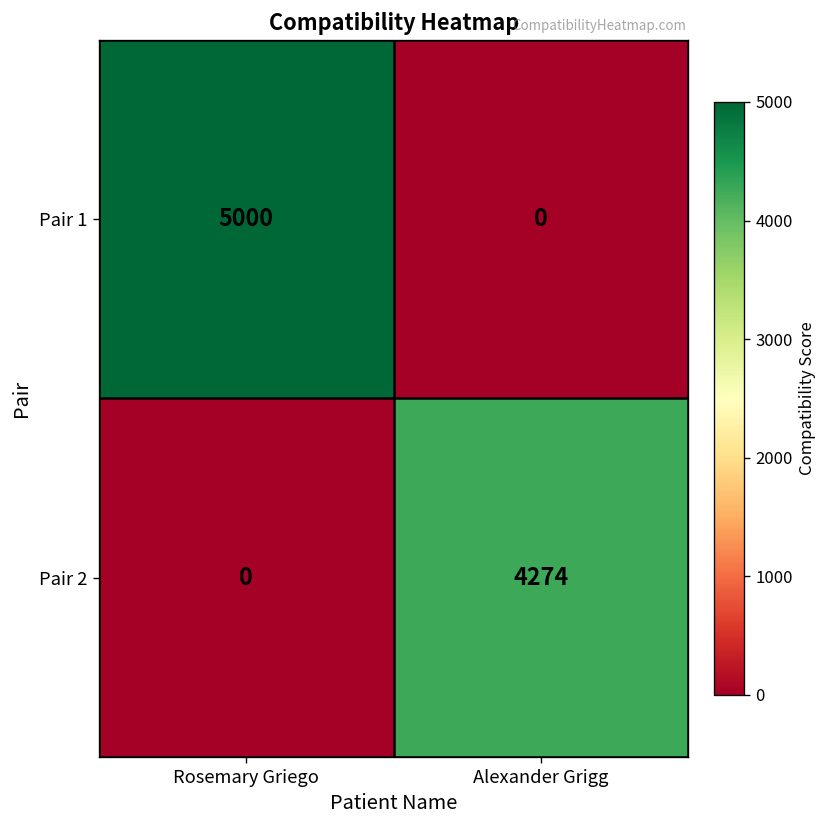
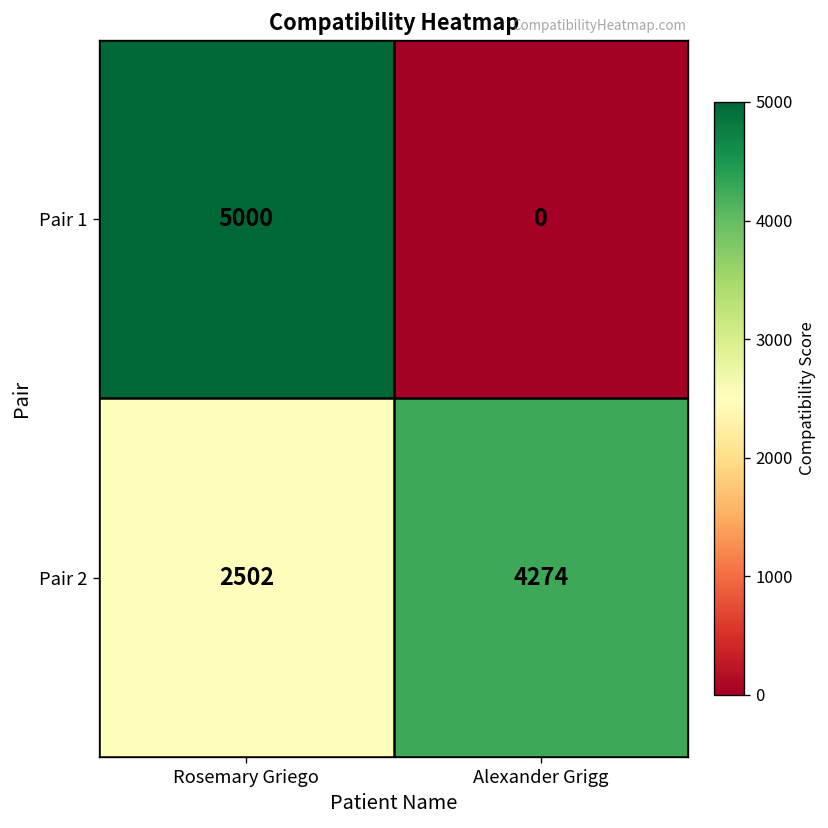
Pair 2, Rosemary Griego: 0 -> 2502
